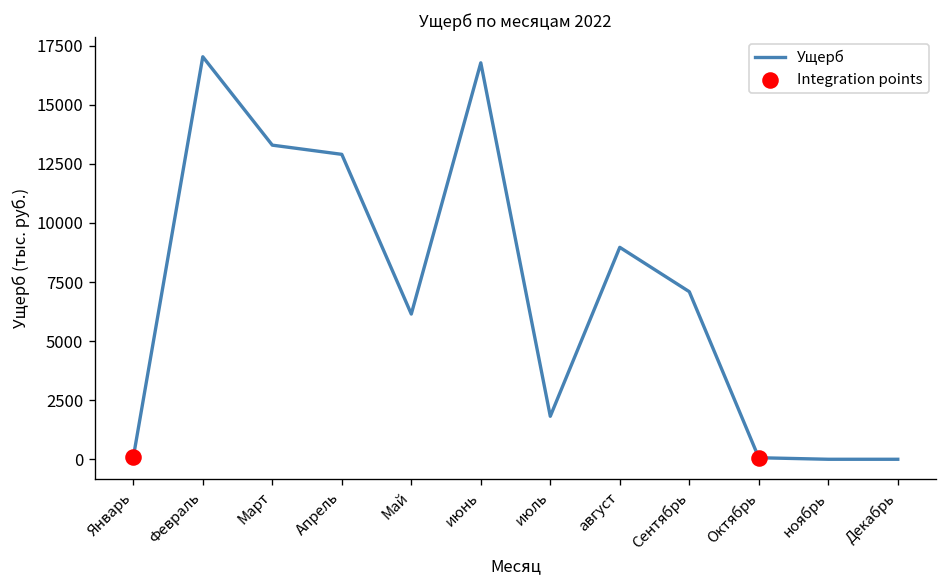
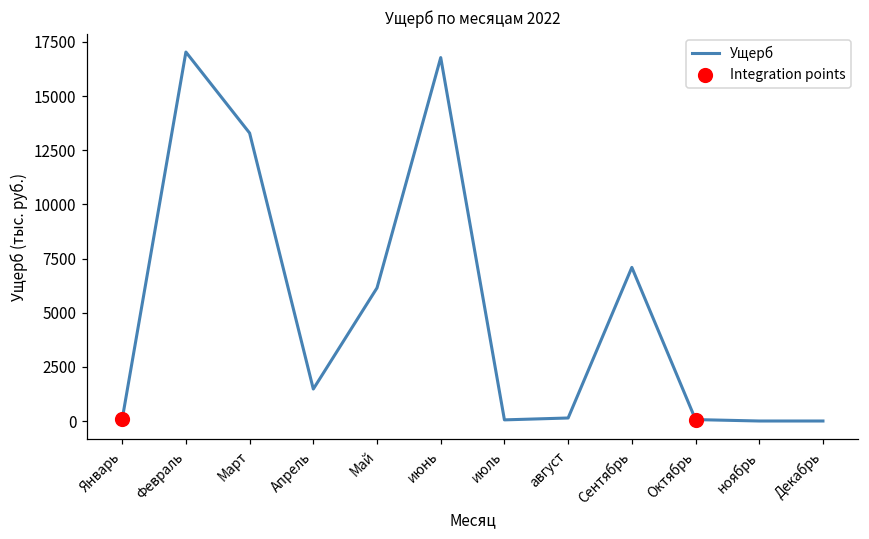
Ущерб, Апрель: 12900 -> 1500
Ущерб, июль: 1800 -> 100
Ущерб, август: 9000 -> 100
